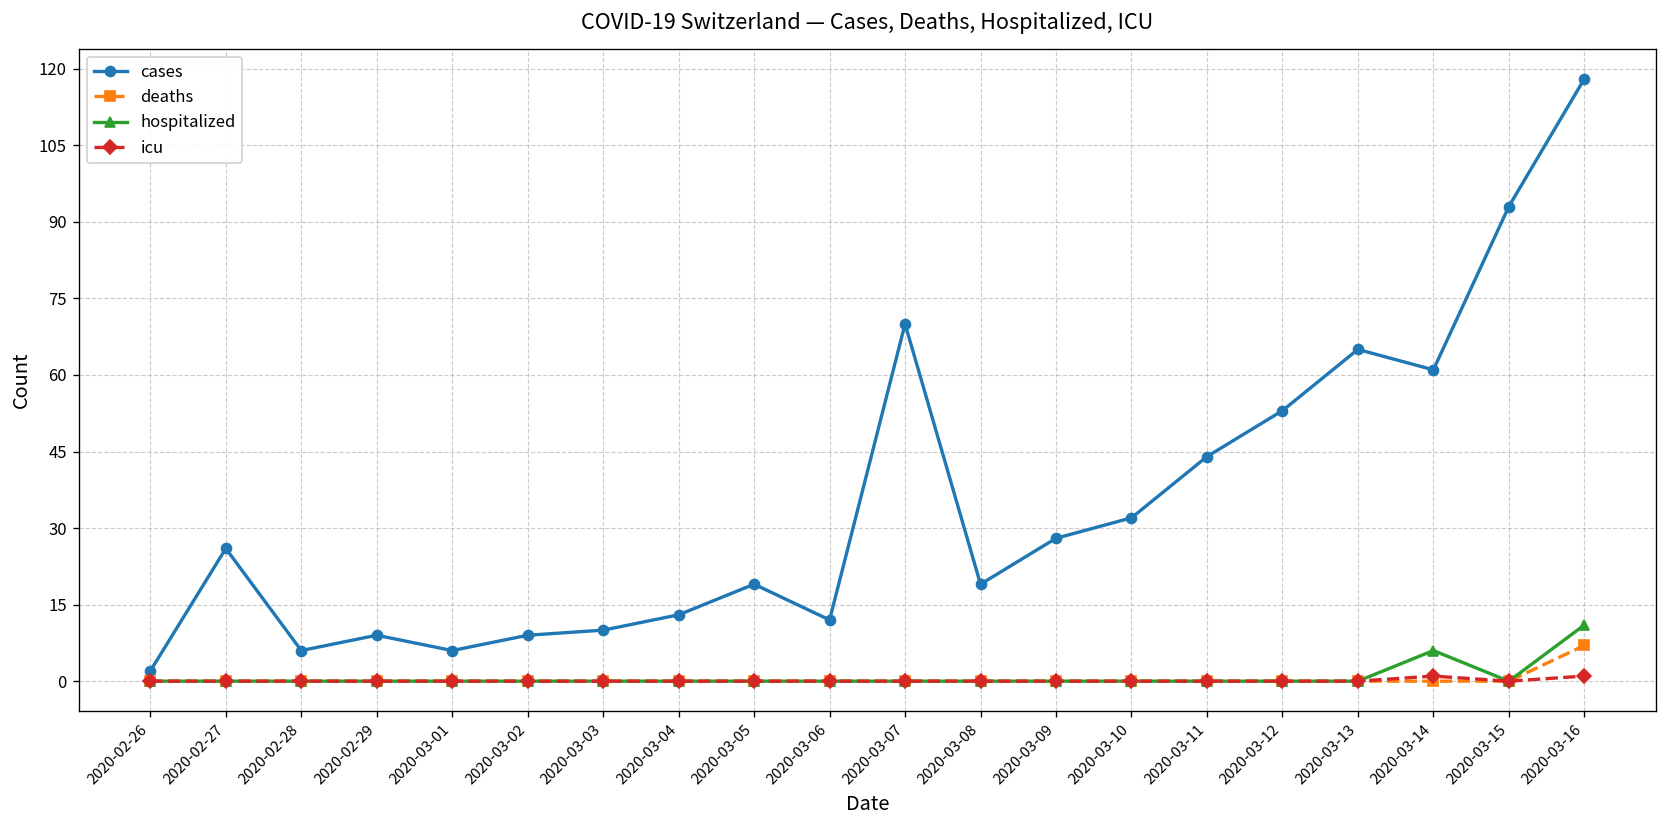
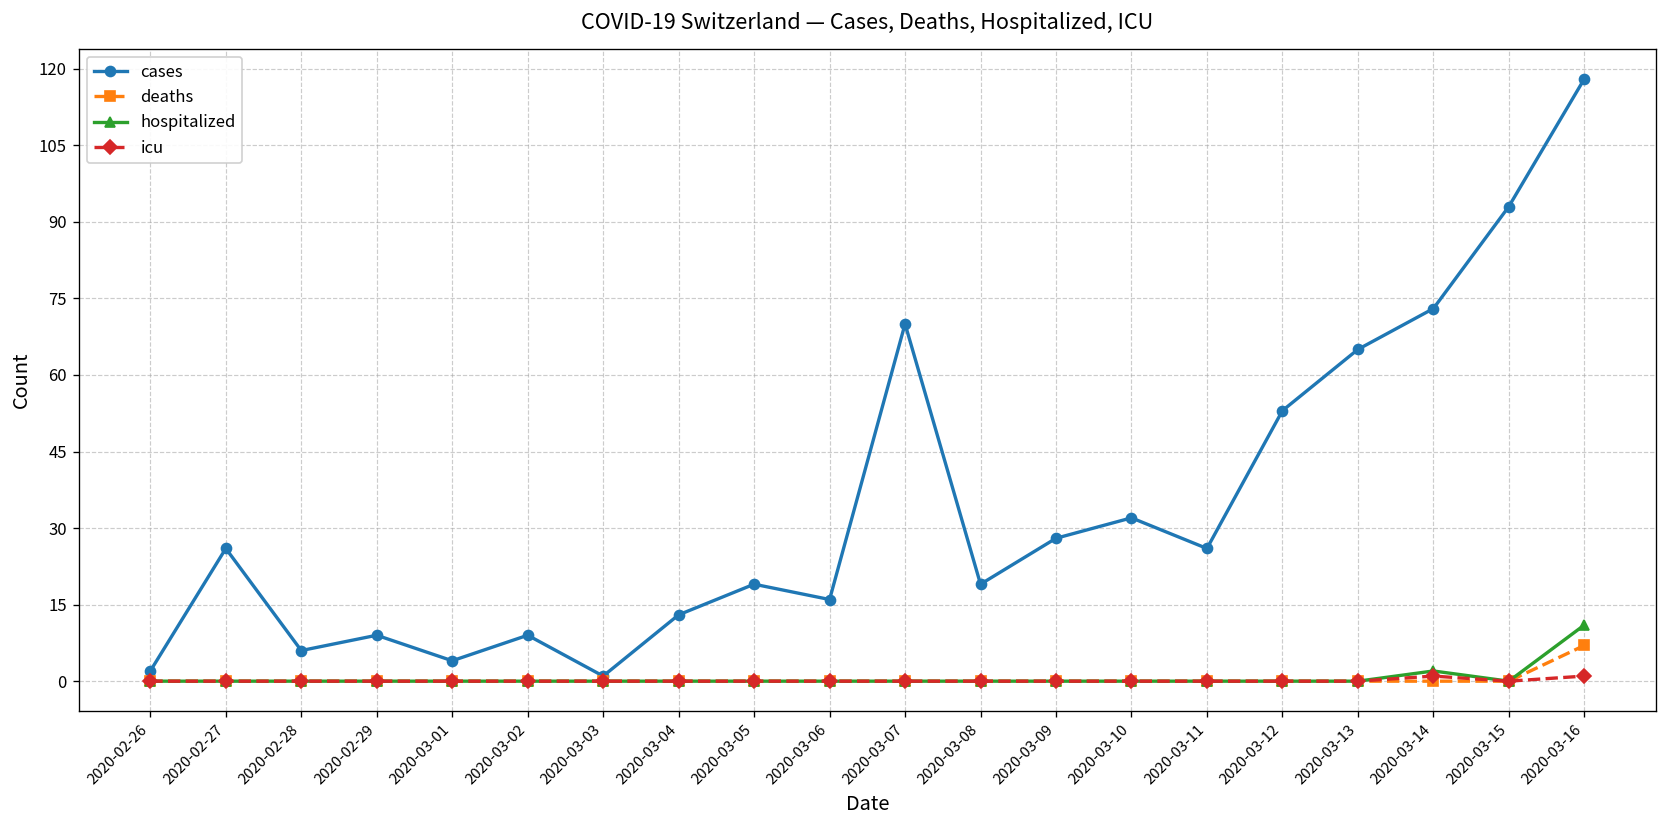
cases, 2020-03-01: 6 -> 4
cases, 2020-03-03: 10 -> 1
cases, 2020-03-06: 12 -> 16
cases, 2020-03-11: 44 -> 26
cases, 2020-03-14: 61 -> 73
hospitalized, 2020-03-14: 6 -> 2
